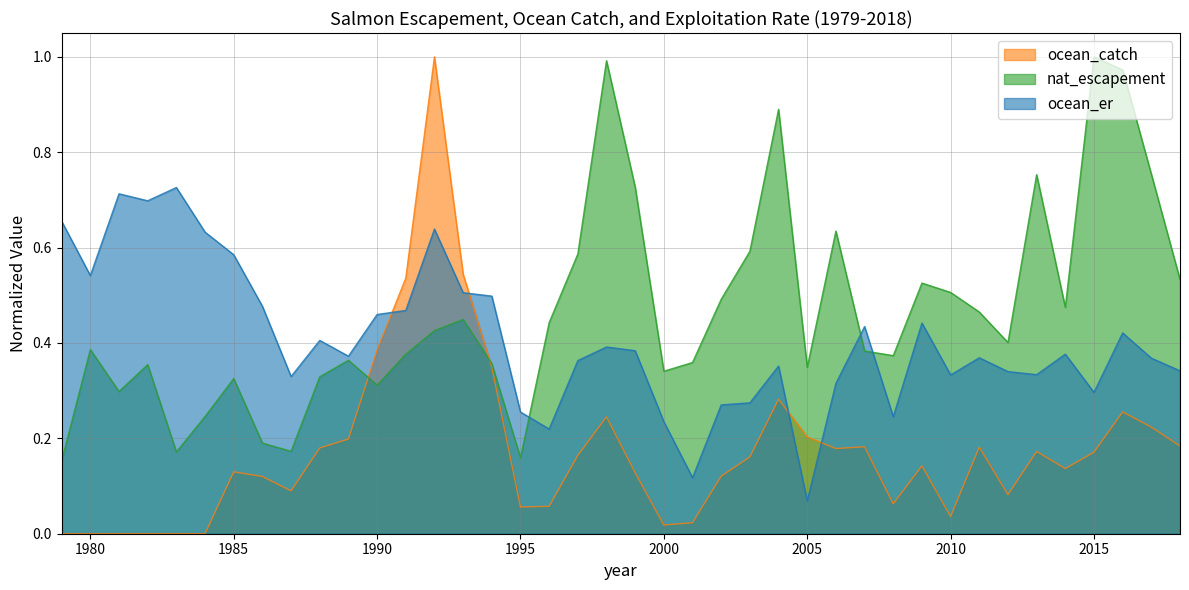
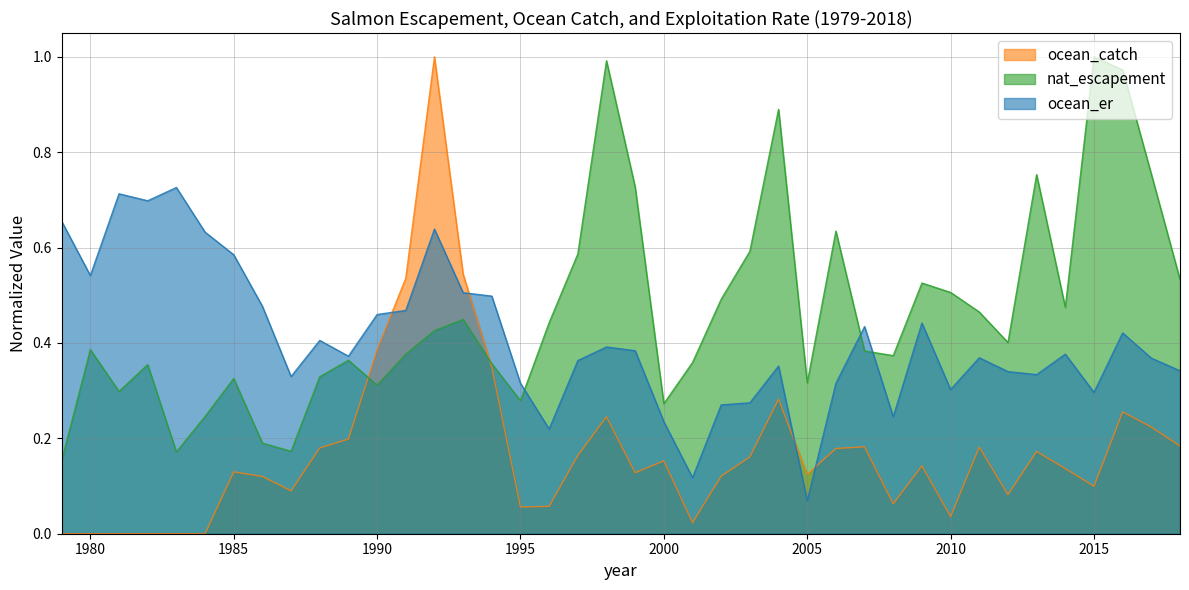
nat_escapement, 1995: 0.16 -> 0.28
ocean_er, 1995: 0.26 -> 0.32
ocean_catch, 2000: 0.02 -> 0.15
nat_escapement, 2000: 0.34 -> 0.27
ocean_catch, 2005: 0.20 -> 0.12
nat_escapement, 2005: 0.35 -> 0.32
ocean_er, 2010: 0.33 -> 0.30
ocean_catch, 2015: 0.17 -> 0.10
